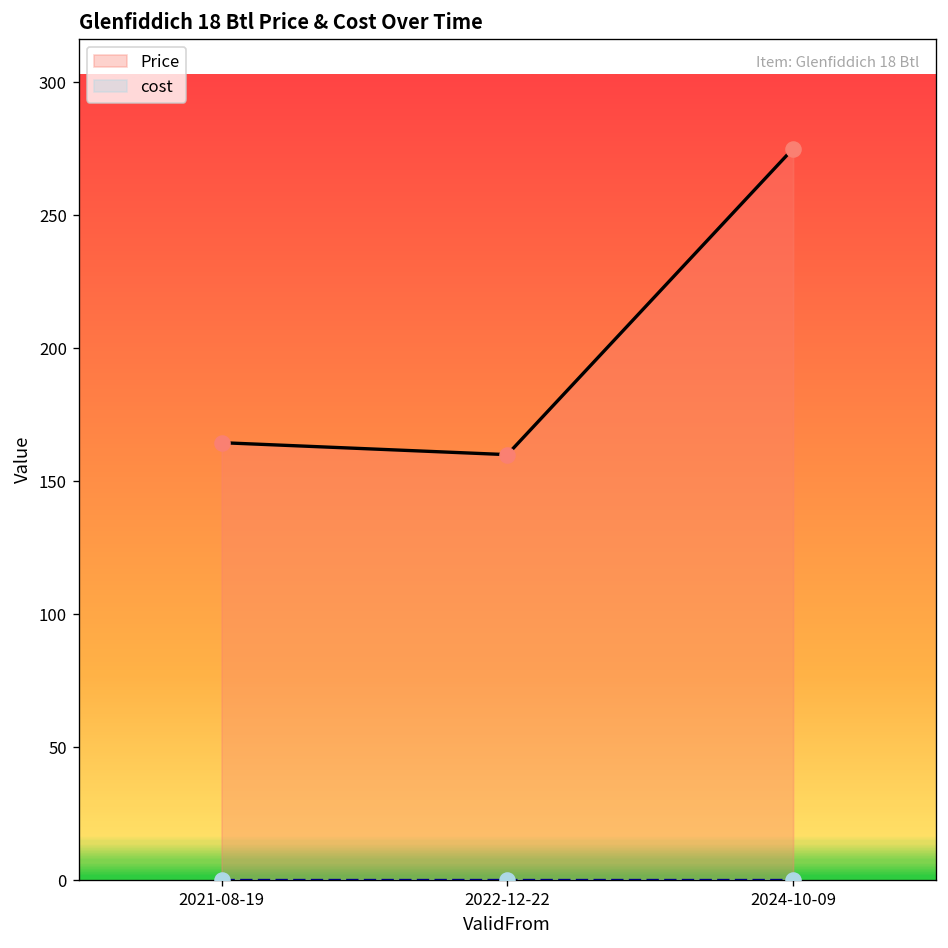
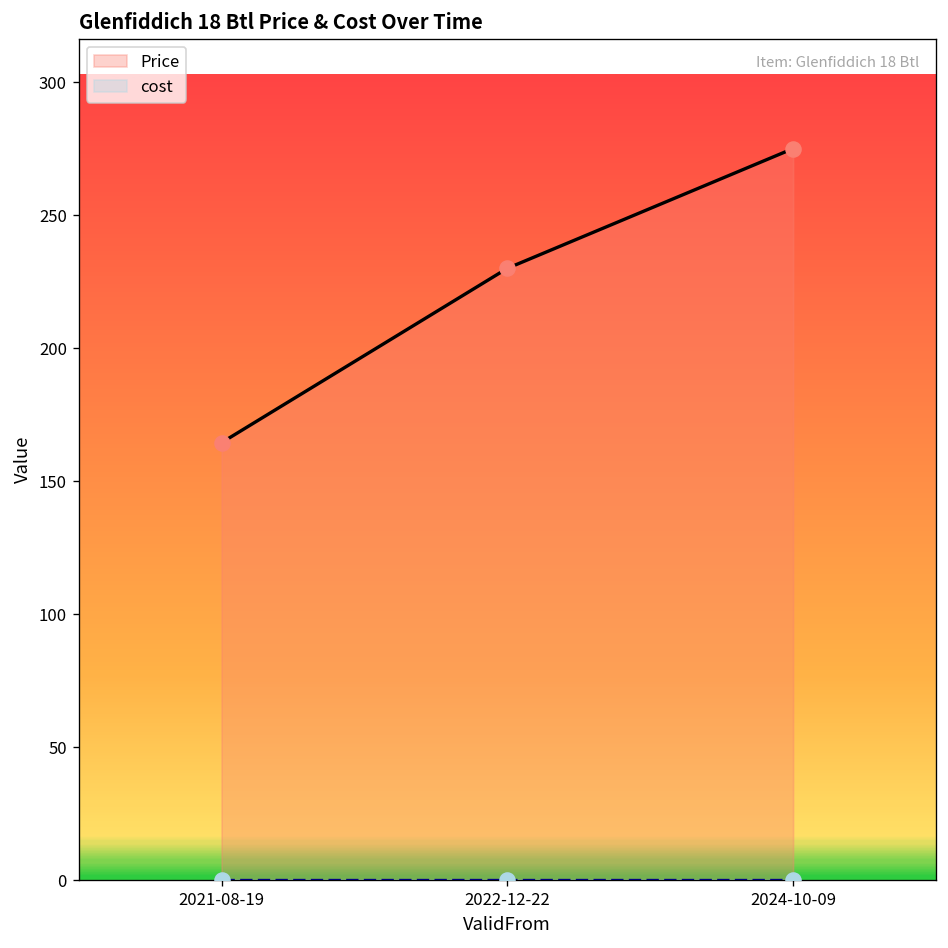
Price, 2022-12-22: 160 -> 230
